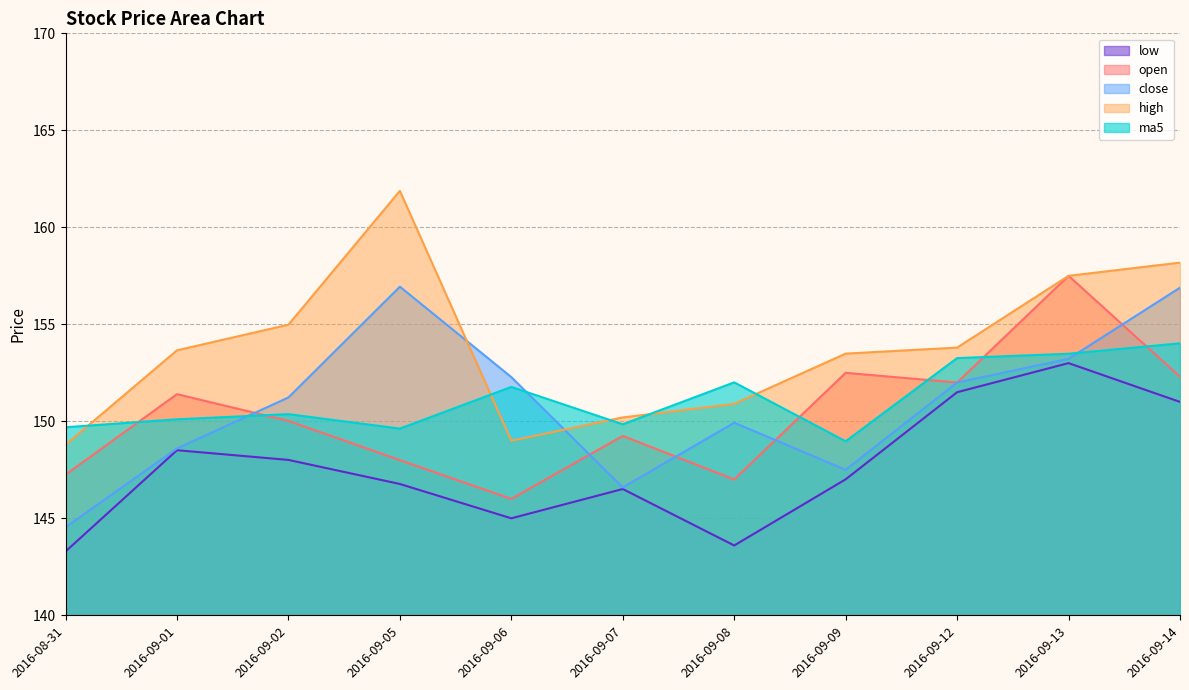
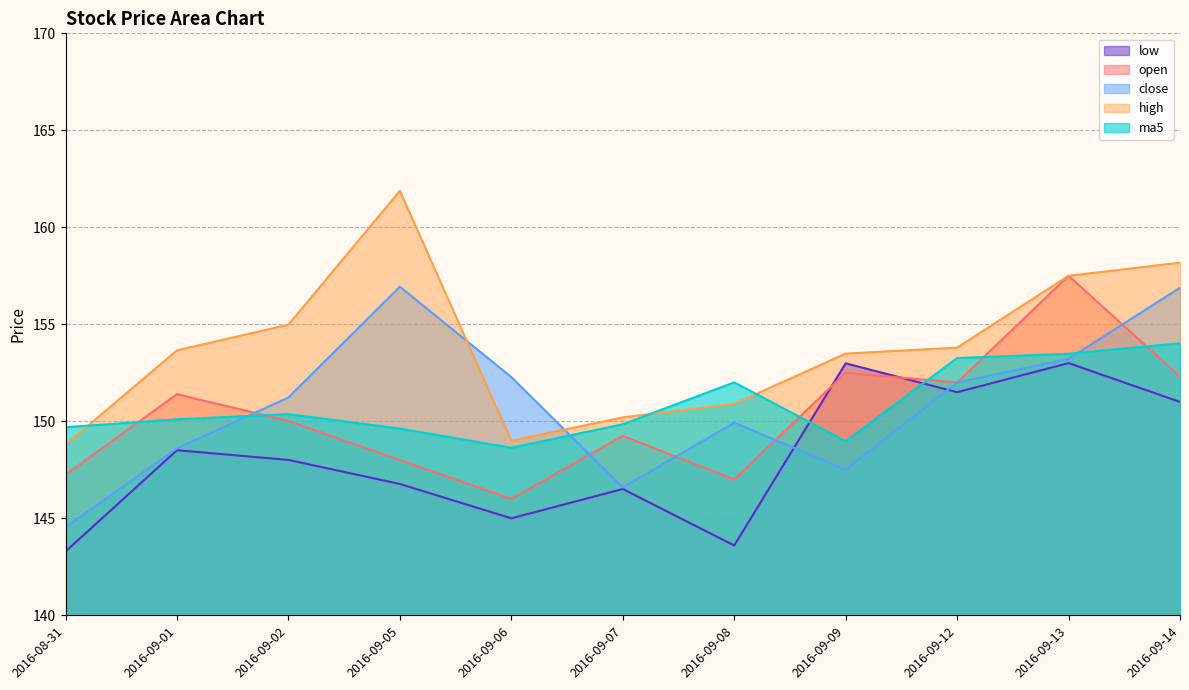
ma5, 2016-09-06: 151.8 -> 148.6
low, 2016-09-09: 147.0 -> 153.0
